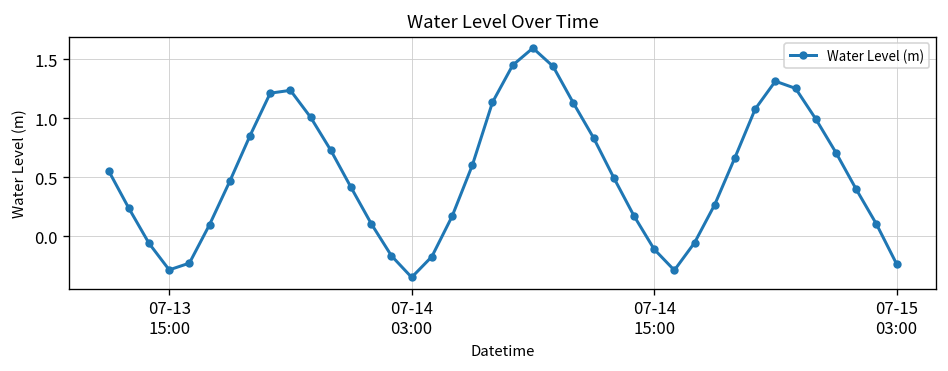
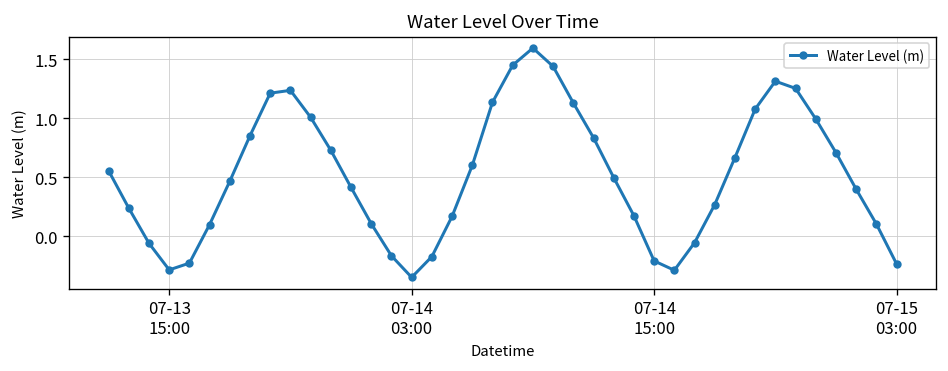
07-14 15:00: -0.1 -> -0.2
